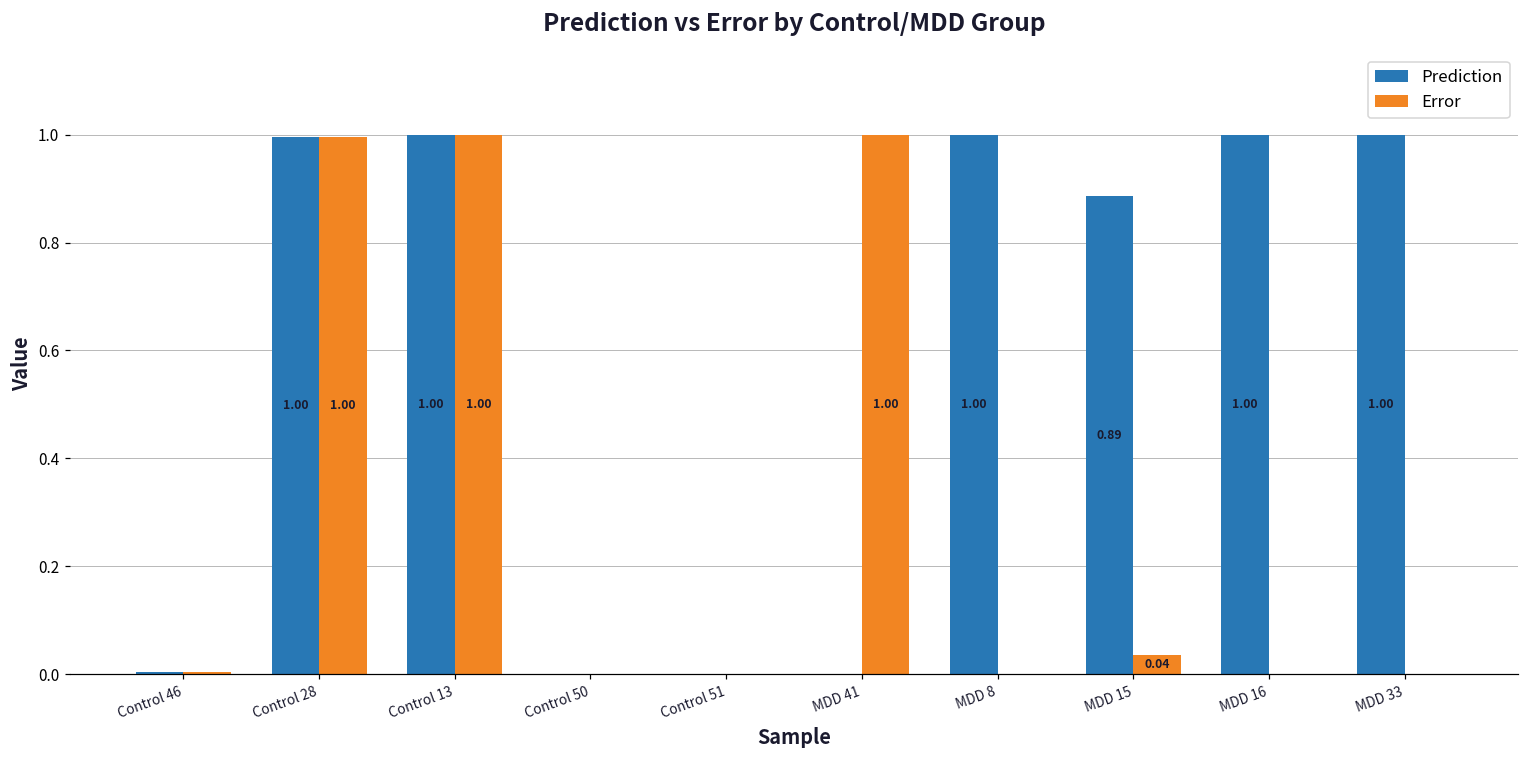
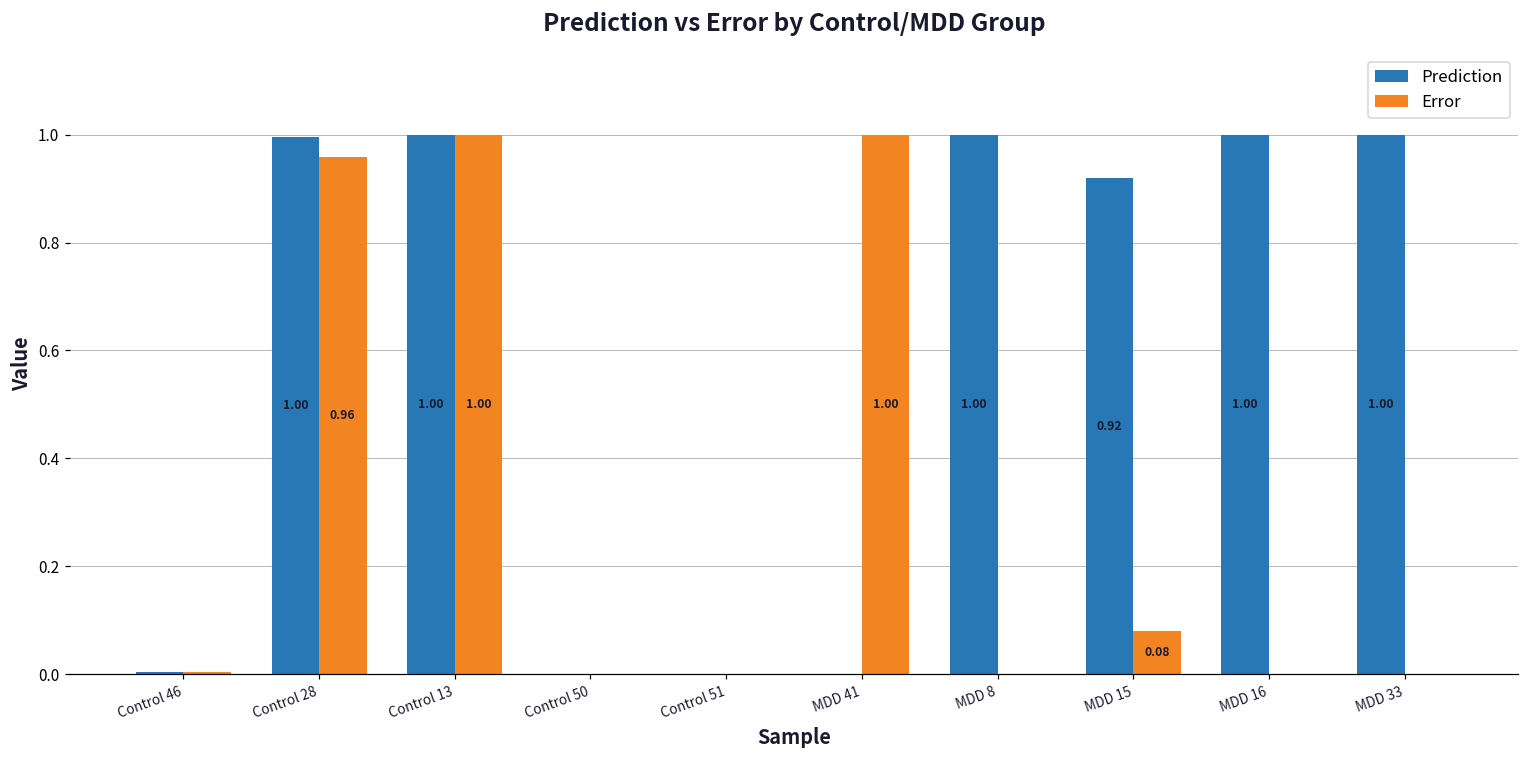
Error, Control 28: 1.00 -> 0.96
Prediction, MDD 15: 0.89 -> 0.92
Error, MDD 15: 0.04 -> 0.08
